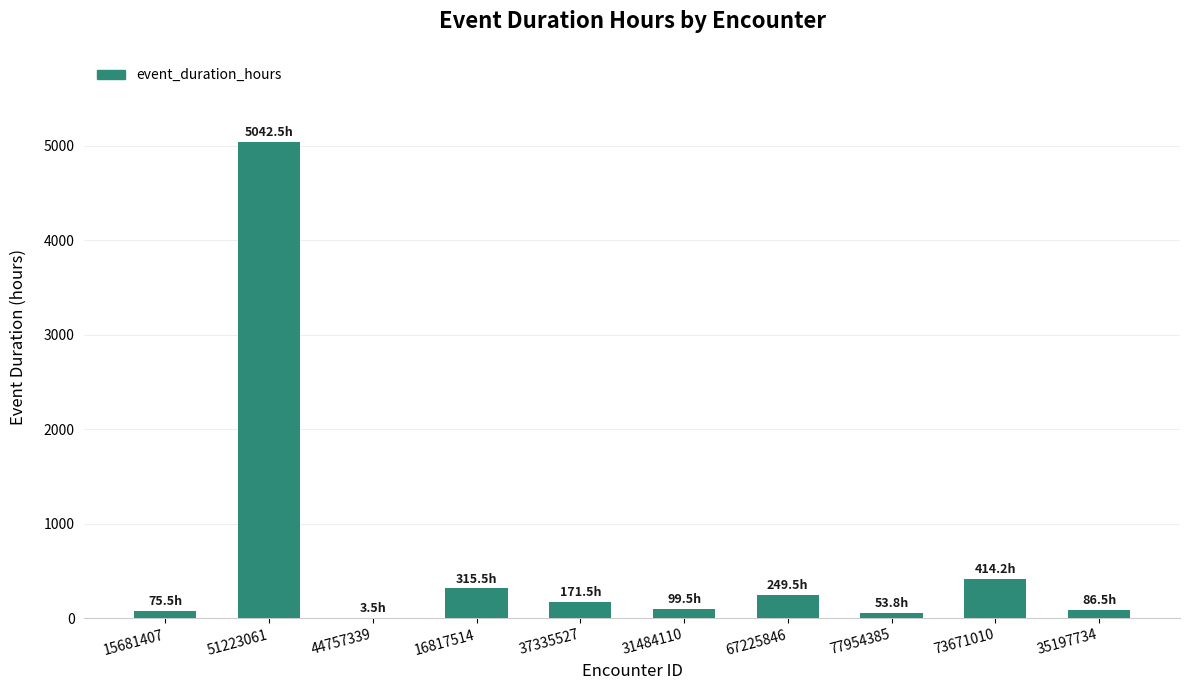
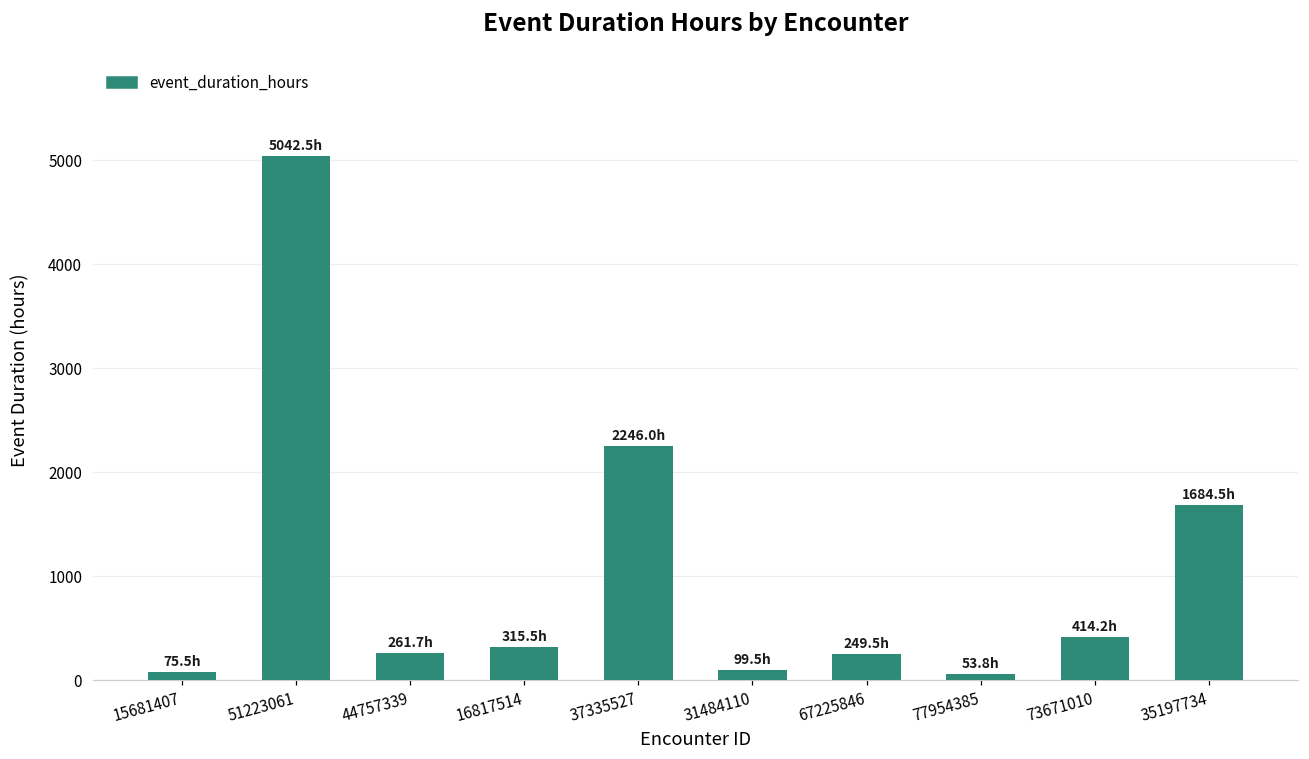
44757339: 3.5h -> 261.7h
37335527: 171.5h -> 2246.0h
35197734: 86.5h -> 1684.5h
